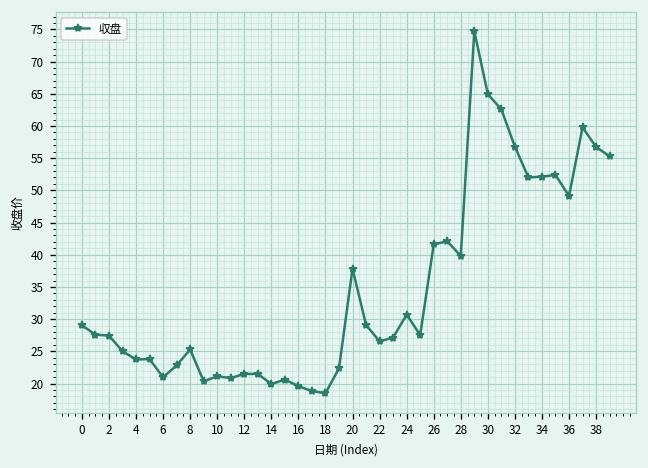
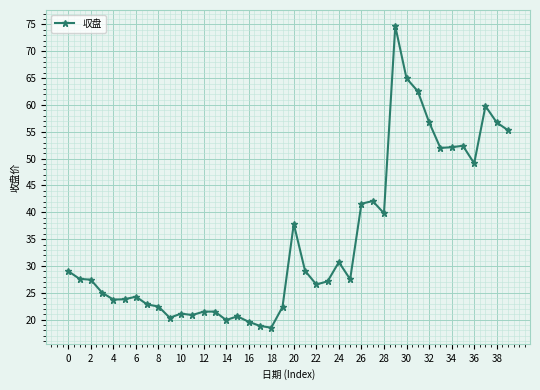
6: 21 -> 24
8: 25 -> 22
